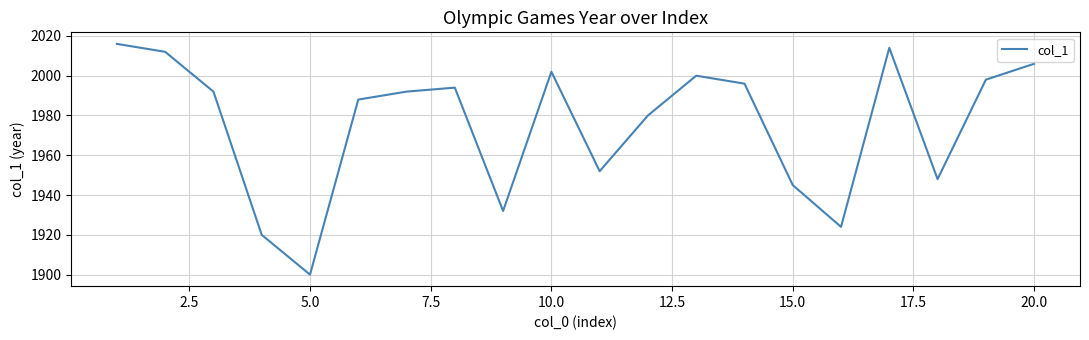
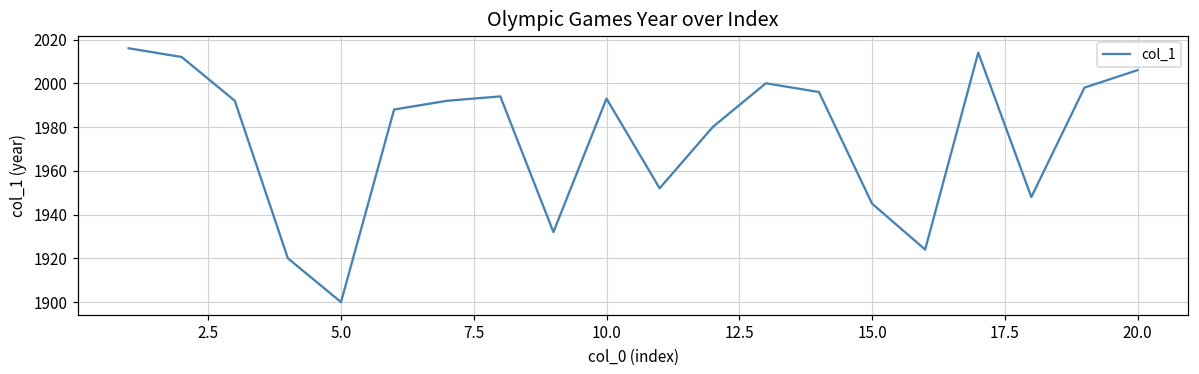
10.0: 2002 -> 1993
